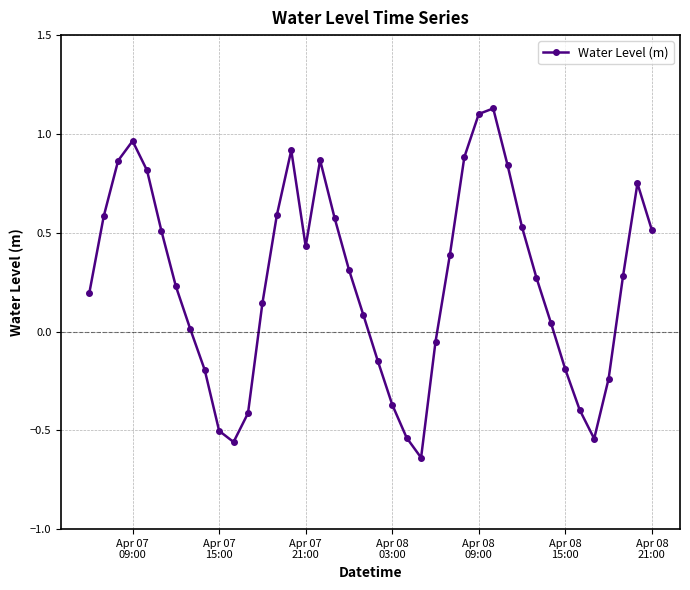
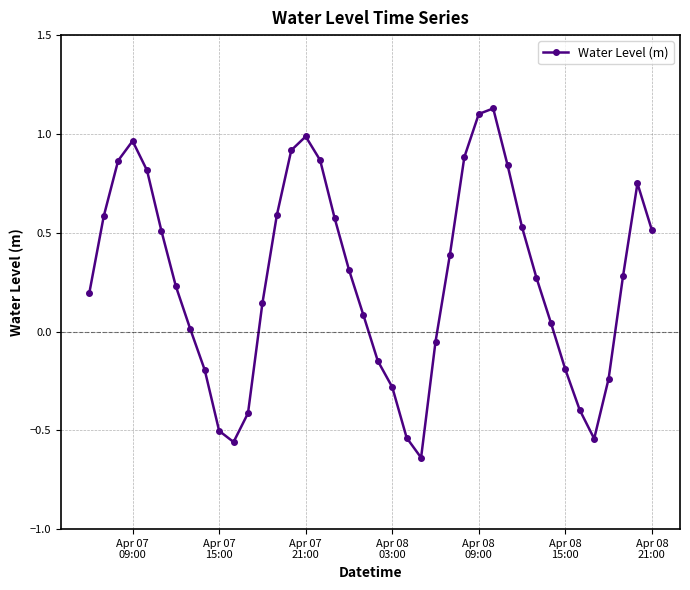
Apr 07 21:00: 0.43 -> 0.99
Apr 08 03:00: -0.37 -> -0.28
